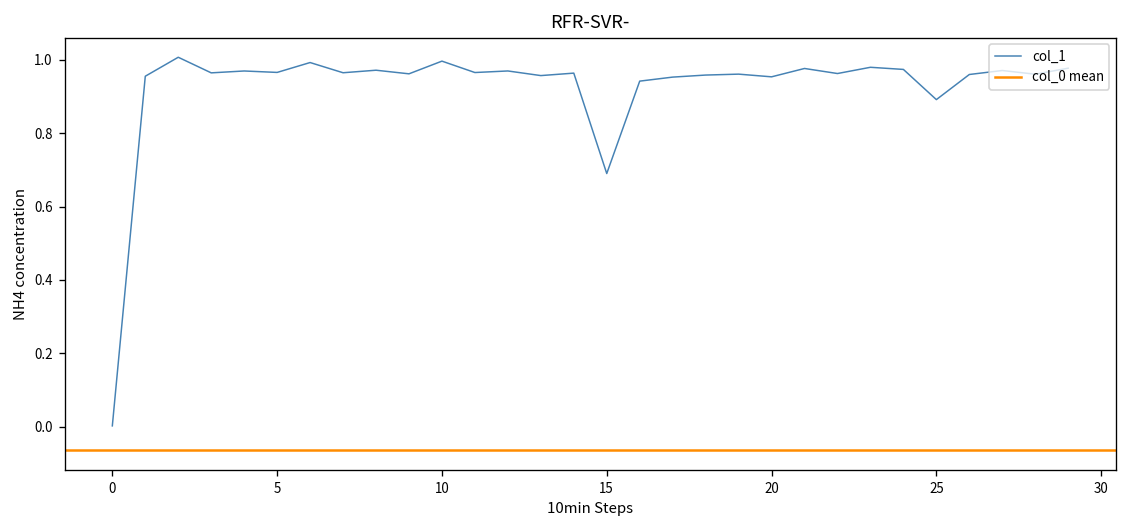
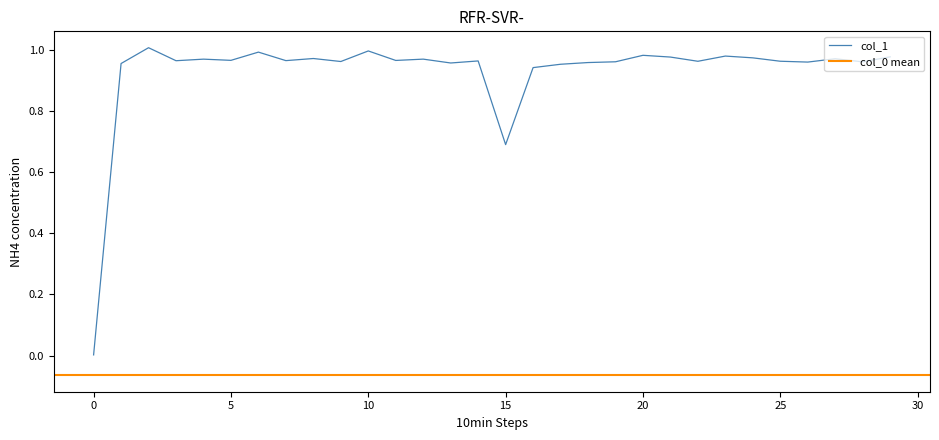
20: 0.95 -> 0.98
25: 0.89 -> 0.96
